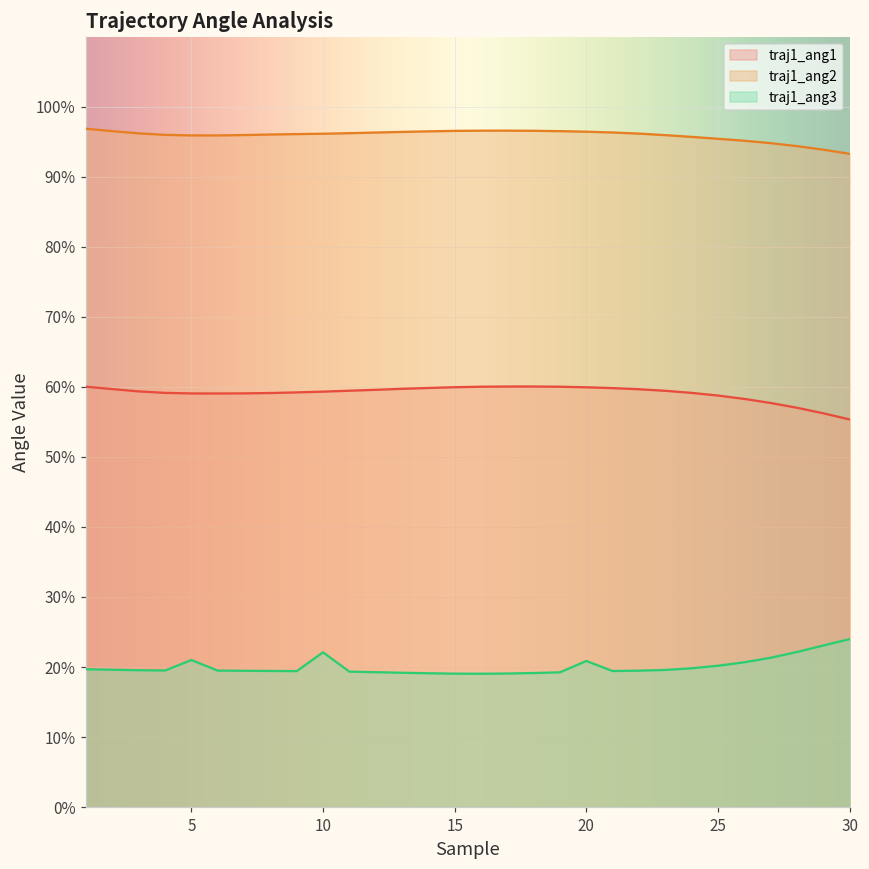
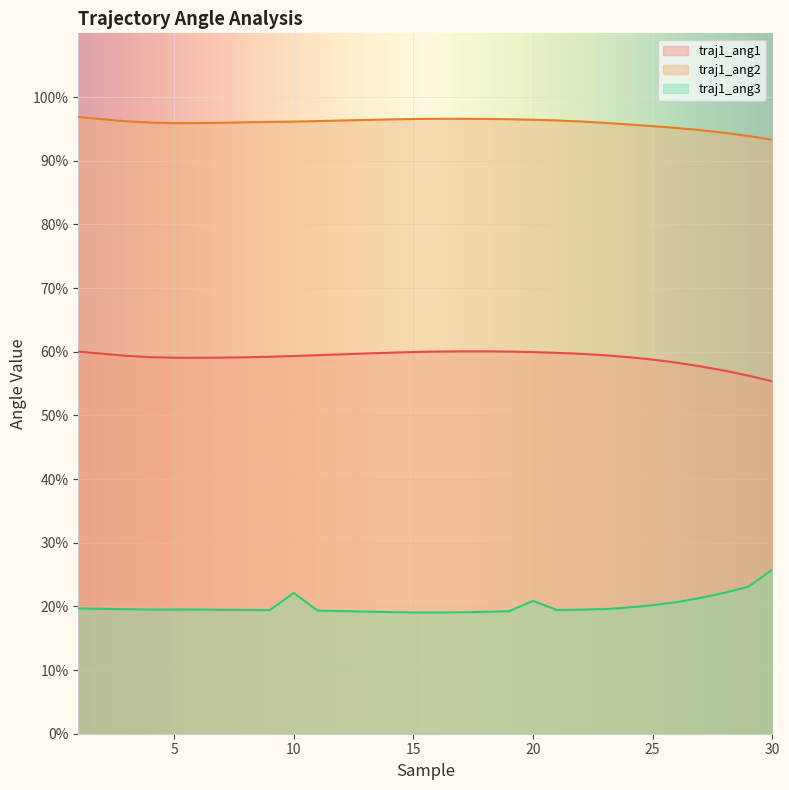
traj1_ang3, 5: 21% -> 20%
traj1_ang3, 30: 24% -> 26%
